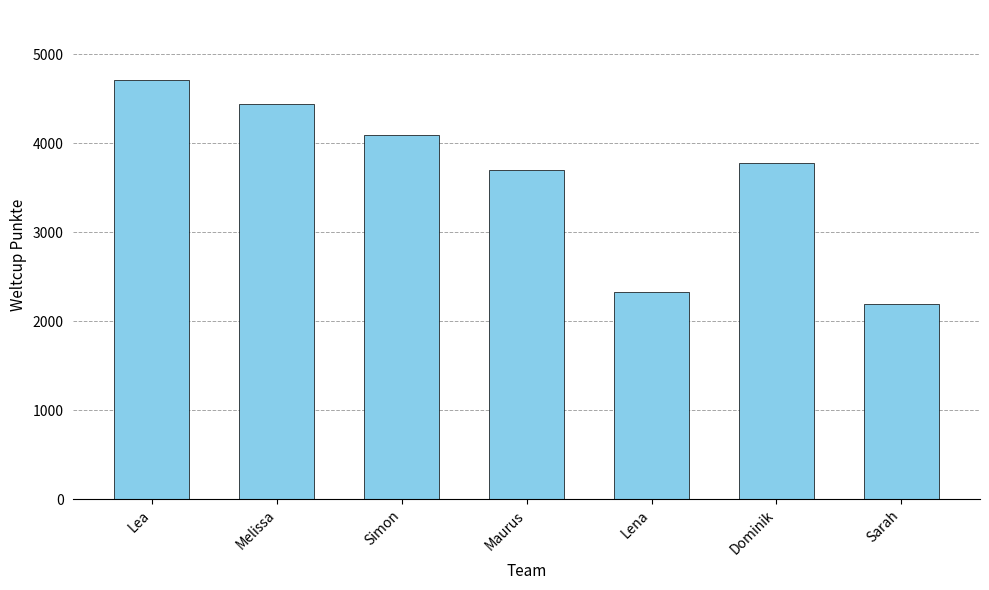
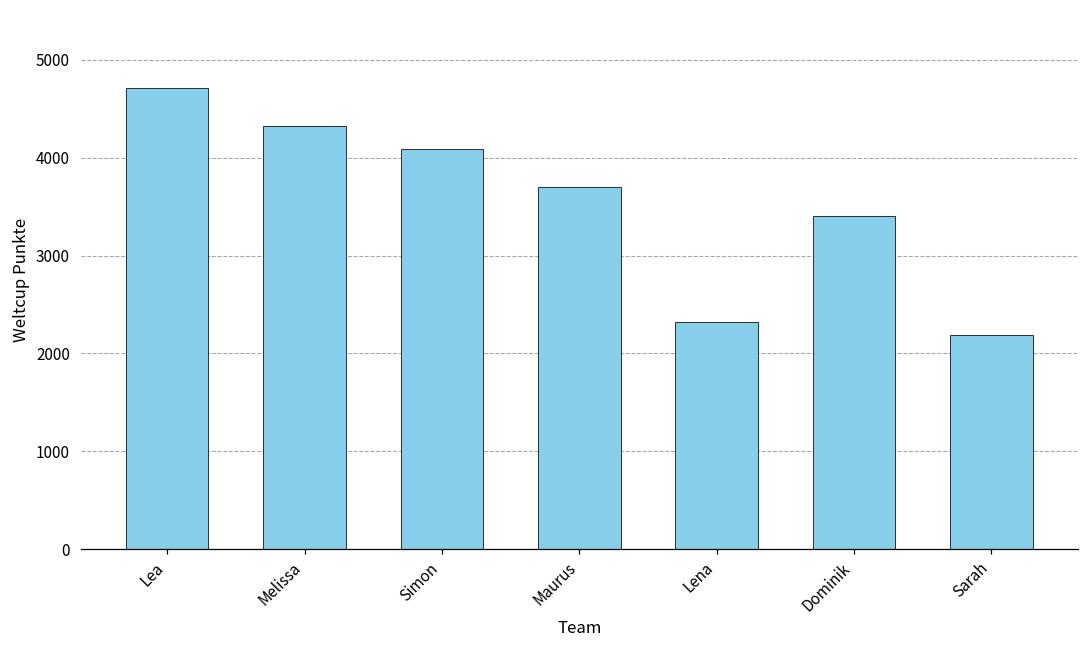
Melissa: 4400 -> 4300
Dominik: 3800 -> 3400
